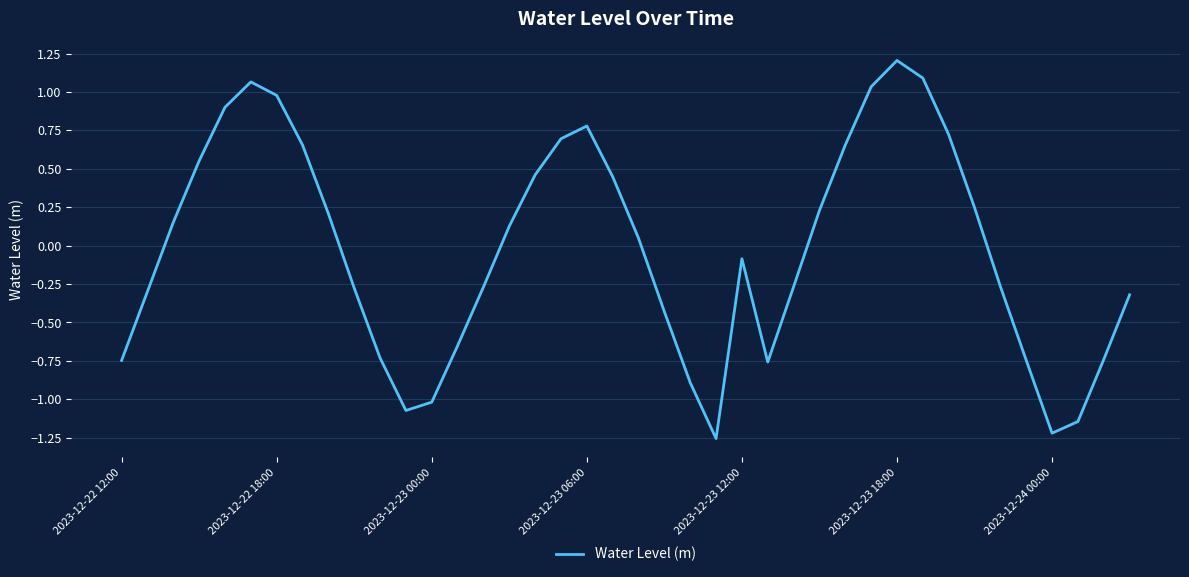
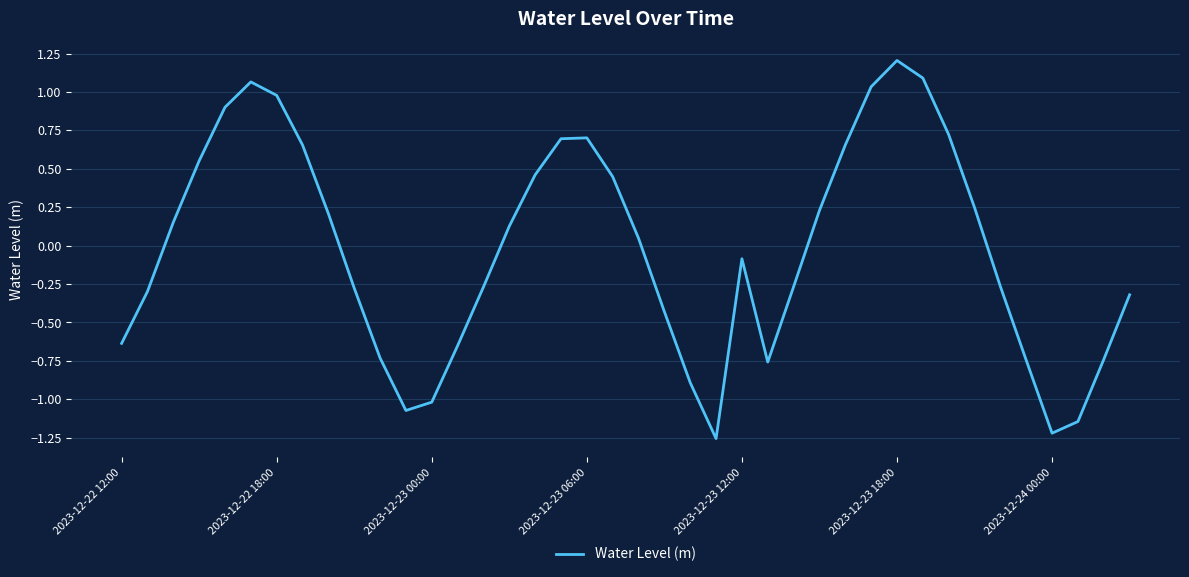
2023-12-22 12:00: -0.75 -> -0.64
2023-12-23 06:00: 0.78 -> 0.70
